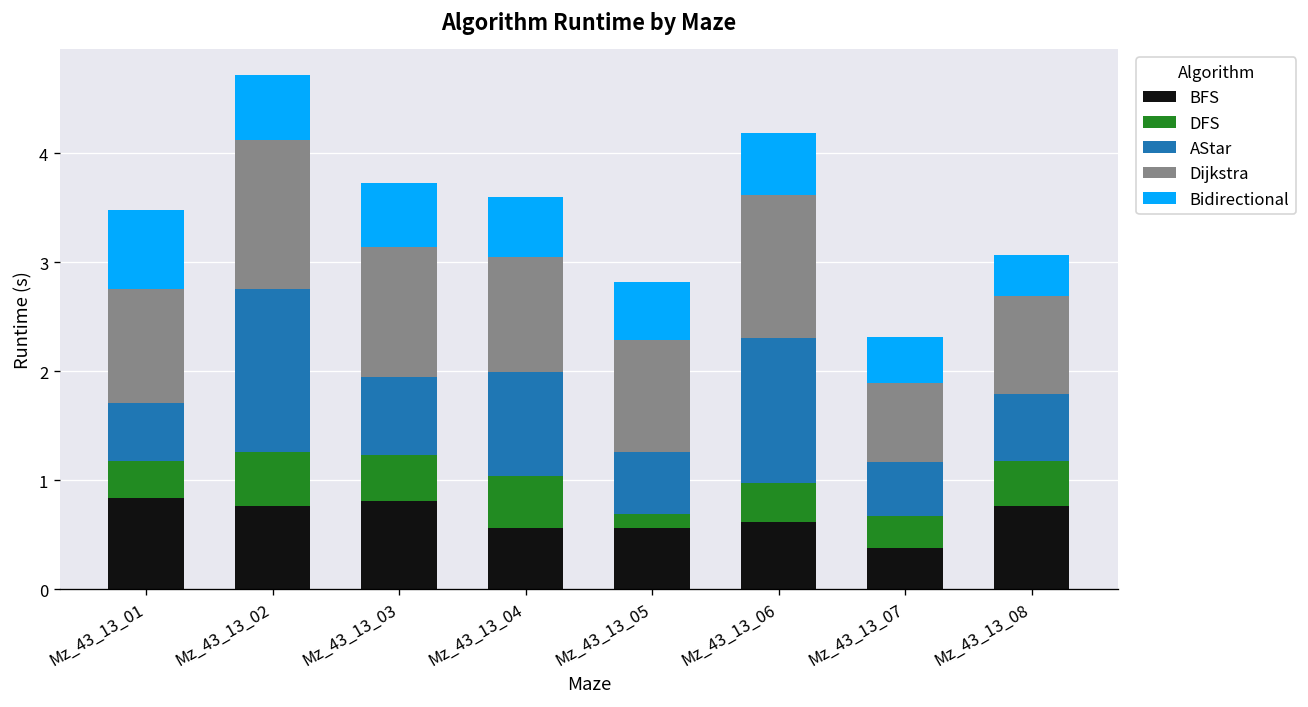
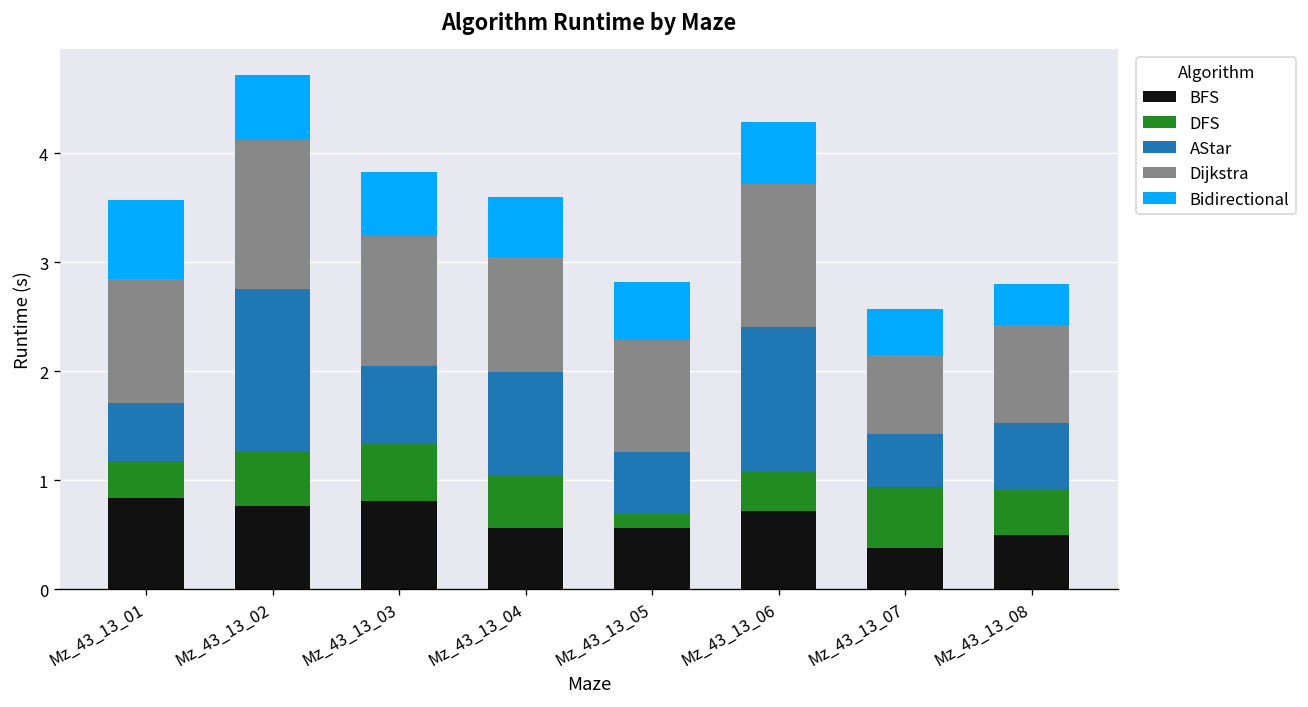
Dijkstra, Mz_43_13_01: 1.0 -> 1.1
DFS, Mz_43_13_03: 0.4 -> 0.5
BFS, Mz_43_13_06: 0.6 -> 0.7
DFS, Mz_43_13_07: 0.3 -> 0.6
BFS, Mz_43_13_08: 0.8 -> 0.5
